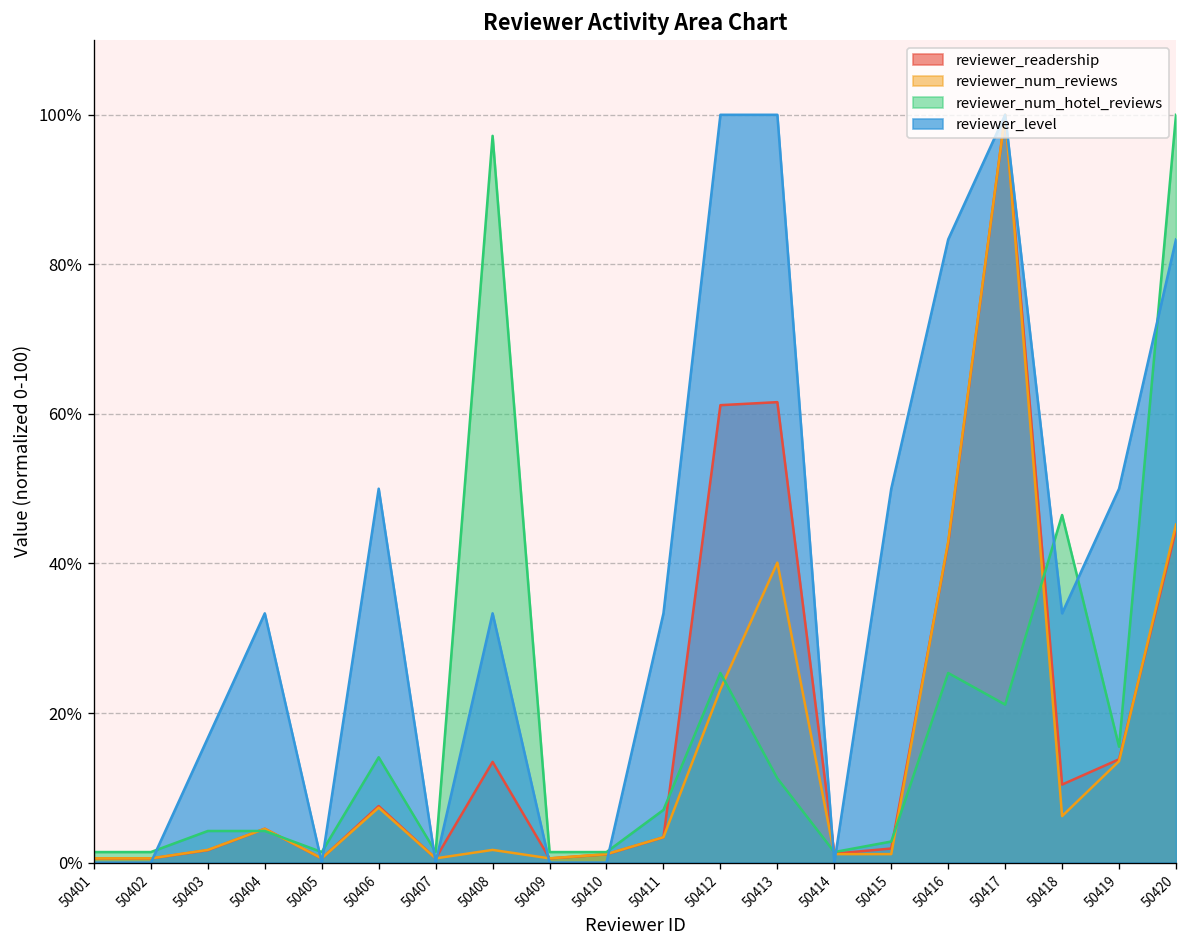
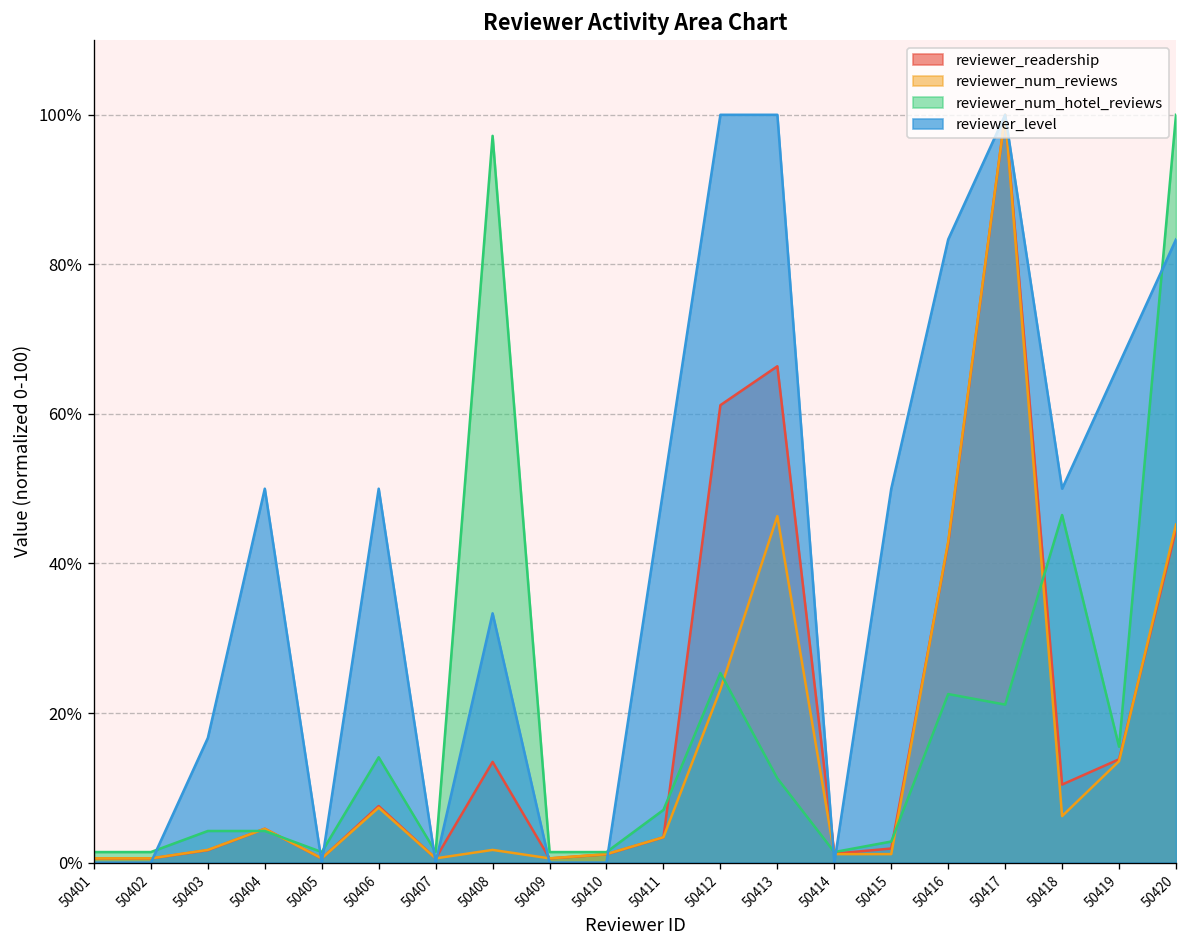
reviewer_level, 50404: 33% -> 50%
reviewer_level, 50411: 33% -> 50%
reviewer_readership, 50413: 62% -> 66%
reviewer_num_reviews, 50413: 40% -> 46%
reviewer_num_hotel_reviews, 50416: 25% -> 23%
reviewer_level, 50418: 33% -> 50%
reviewer_level, 50419: 50% -> 67%
